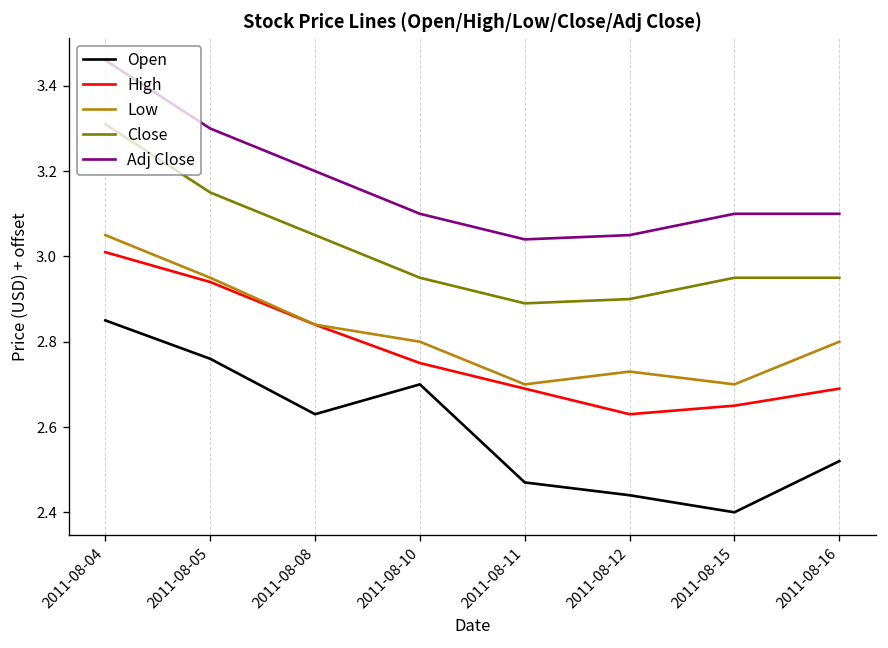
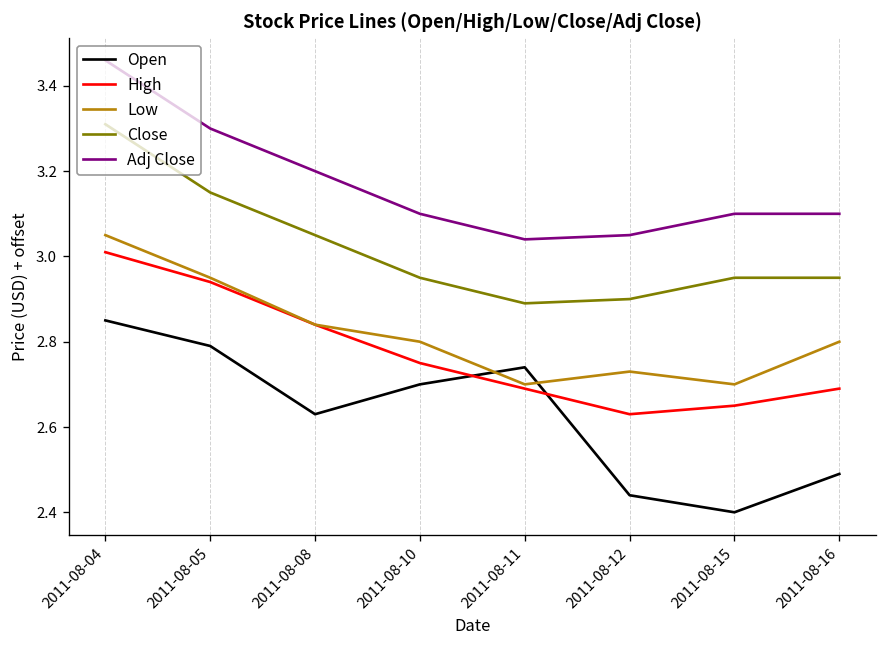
Open, 2011-08-05: 2.76 -> 2.79
Open, 2011-08-11: 2.47 -> 2.74
Open, 2011-08-16: 2.52 -> 2.49
